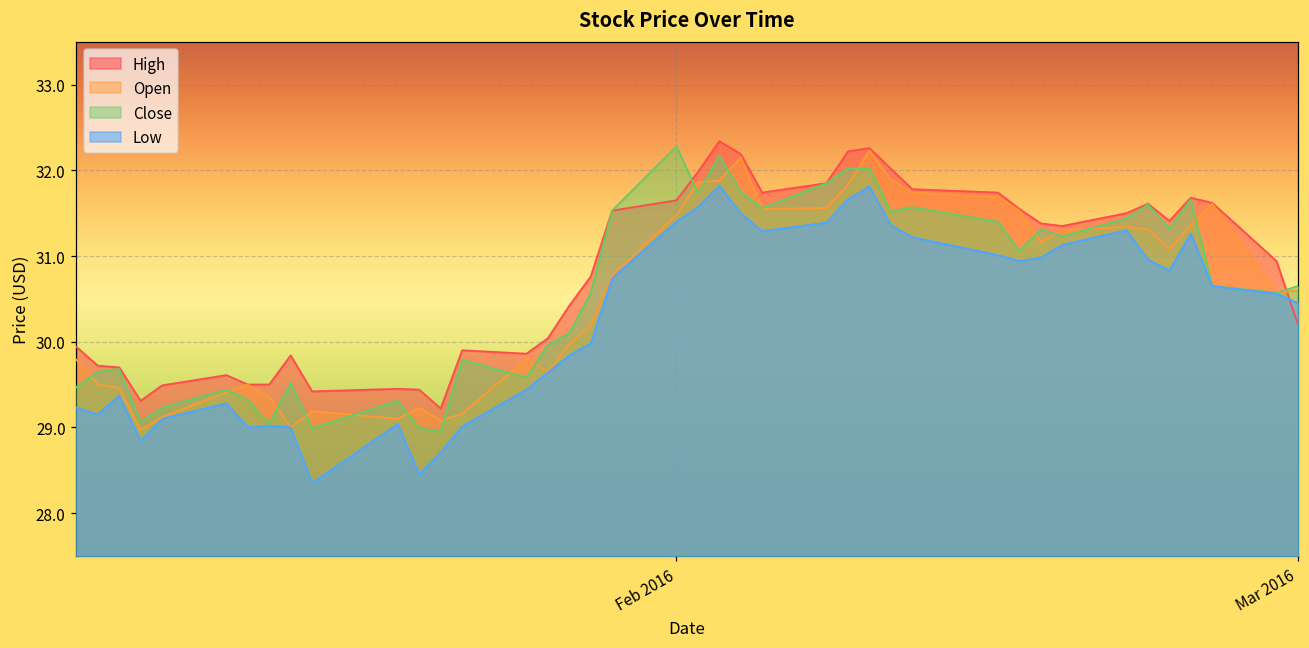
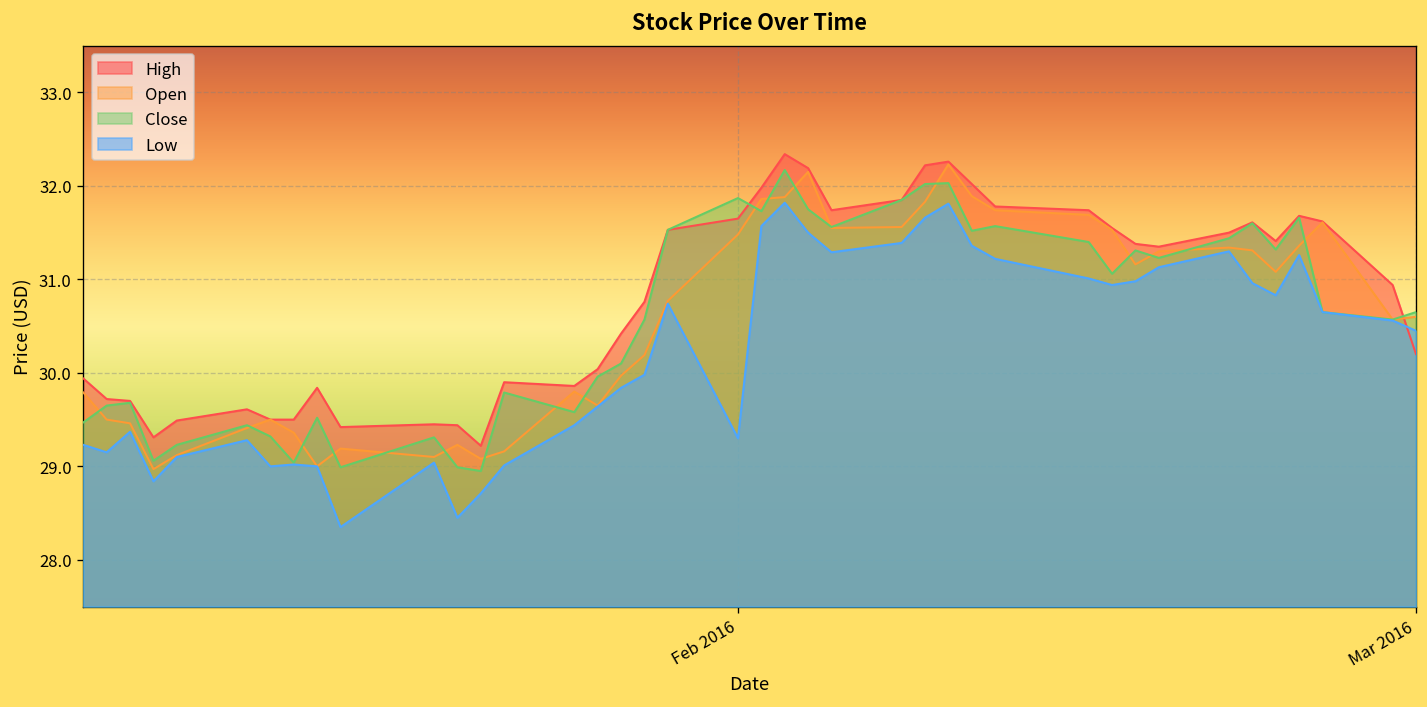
Close, Feb 2016: 32.3 -> 31.9
Low, Feb 2016: 31.4 -> 29.3
